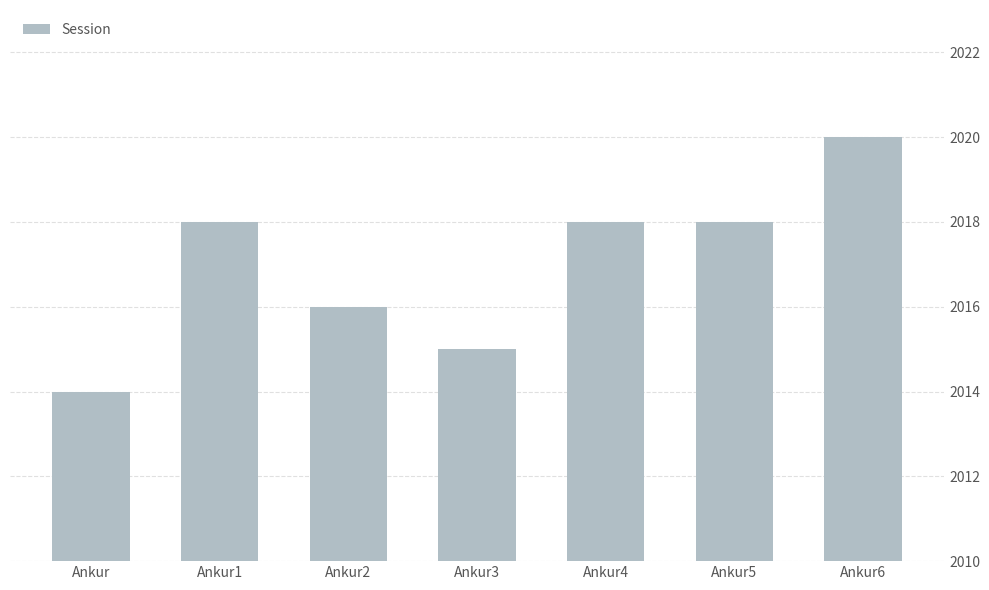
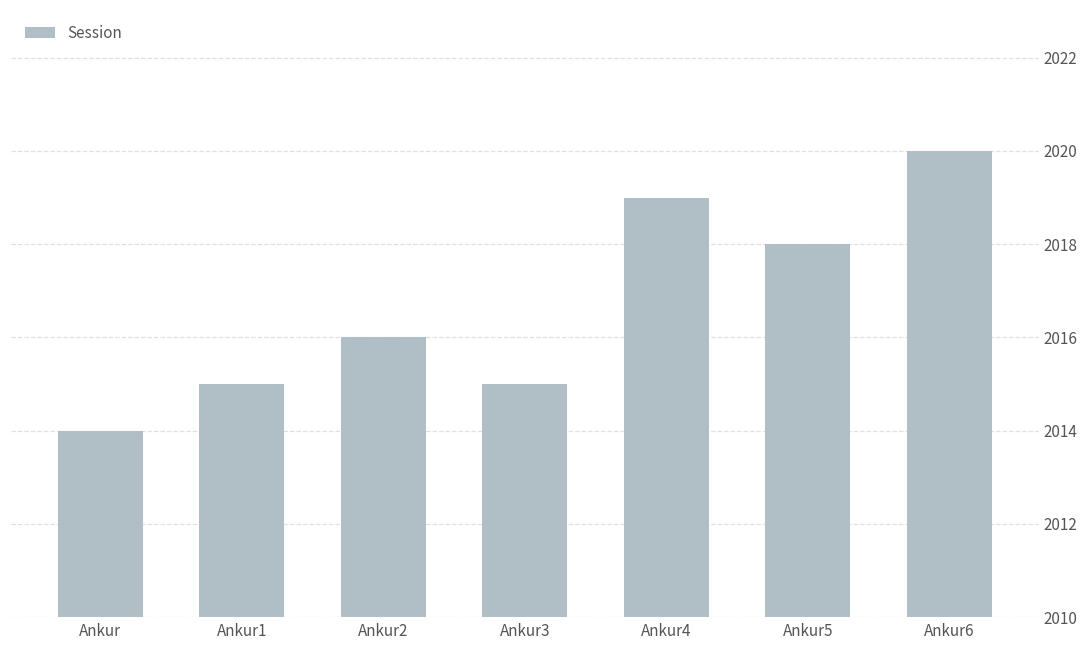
Ankur1: 2018 -> 2015
Ankur4: 2018 -> 2019
